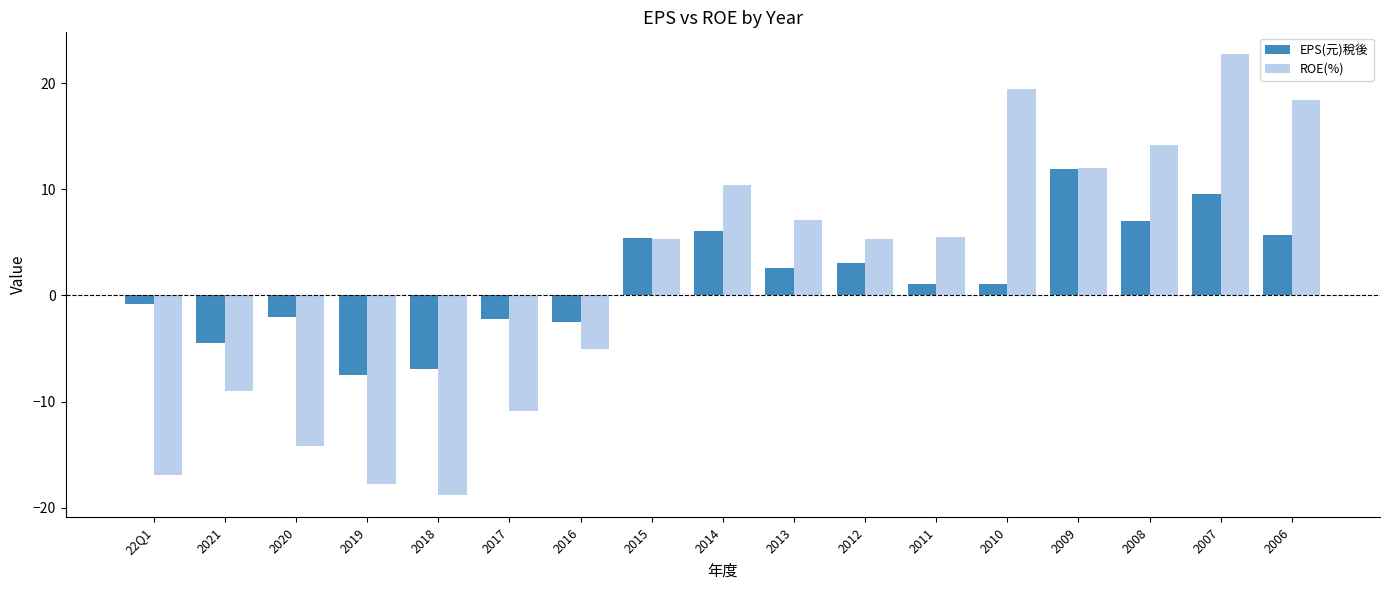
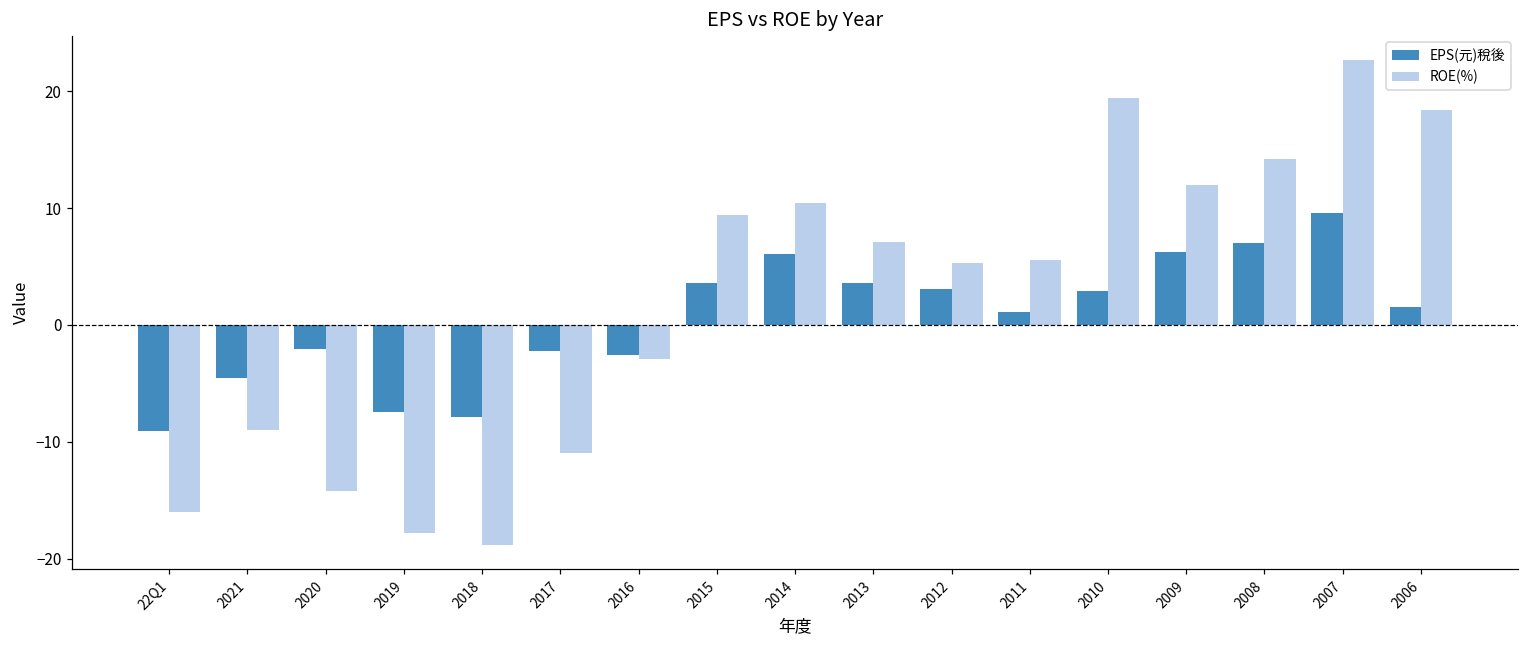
EPS(元)稅後, 22Q1: -0.8 -> -9.1
ROE(%), 22Q1: -16.9 -> -16.0
EPS(元)稅後, 2018: -6.9 -> -7.9
ROE(%), 2016: -5.1 -> -2.9
EPS(元)稅後, 2015: 5.4 -> 3.6
ROE(%), 2015: 5.4 -> 9.4
EPS(元)稅後, 2013: 2.6 -> 3.6
EPS(元)稅後, 2010: 1.1 -> 2.9
EPS(元)稅後, 2009: 11.9 -> 6.2
EPS(元)稅後, 2006: 5.7 -> 1.6
